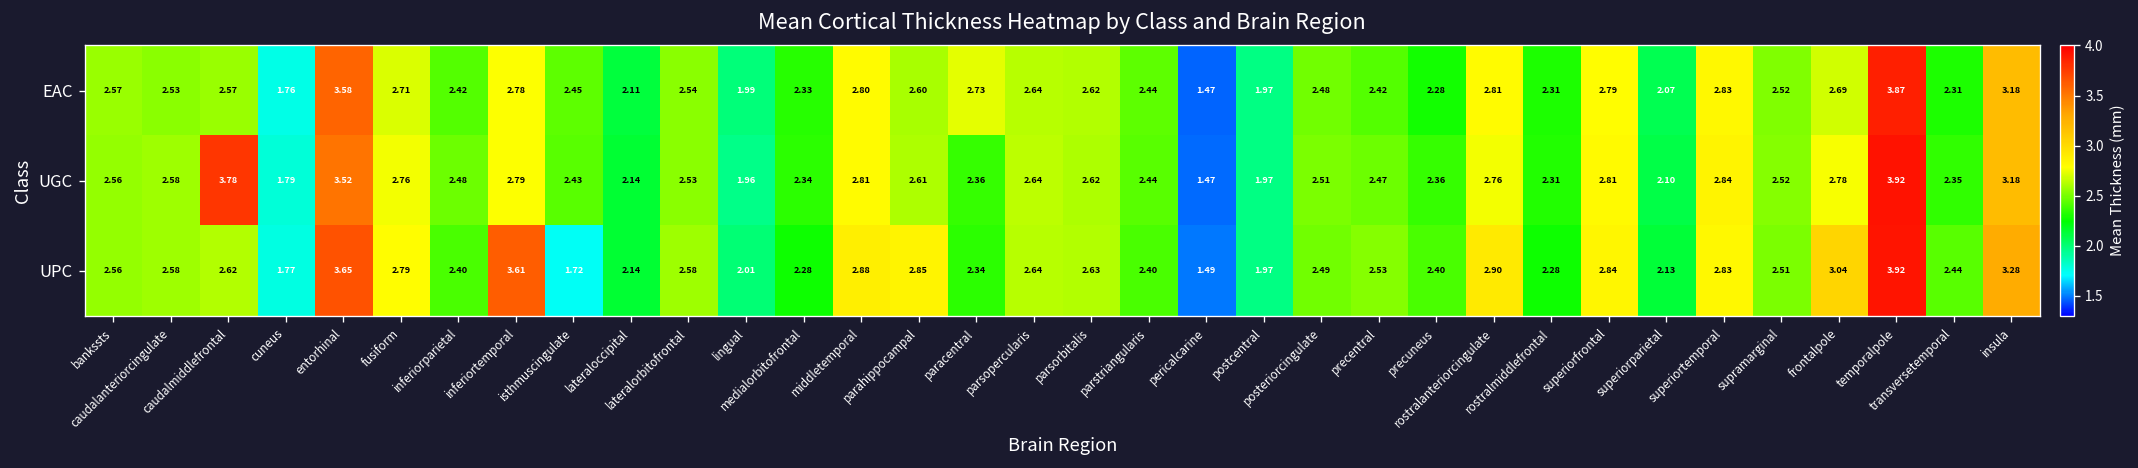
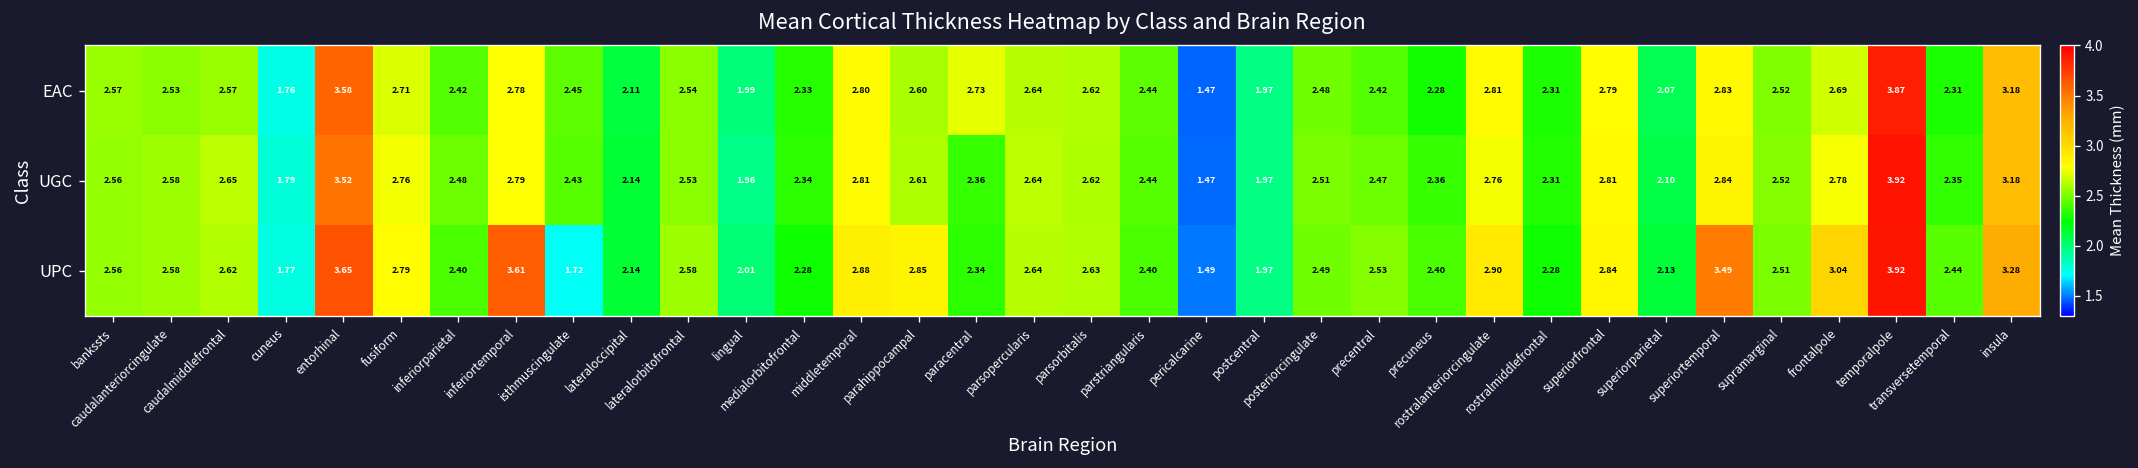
UGC, caudalmiddlefrontal: 3.78 -> 2.65
UPC, superiortemporal: 2.83 -> 3.49
